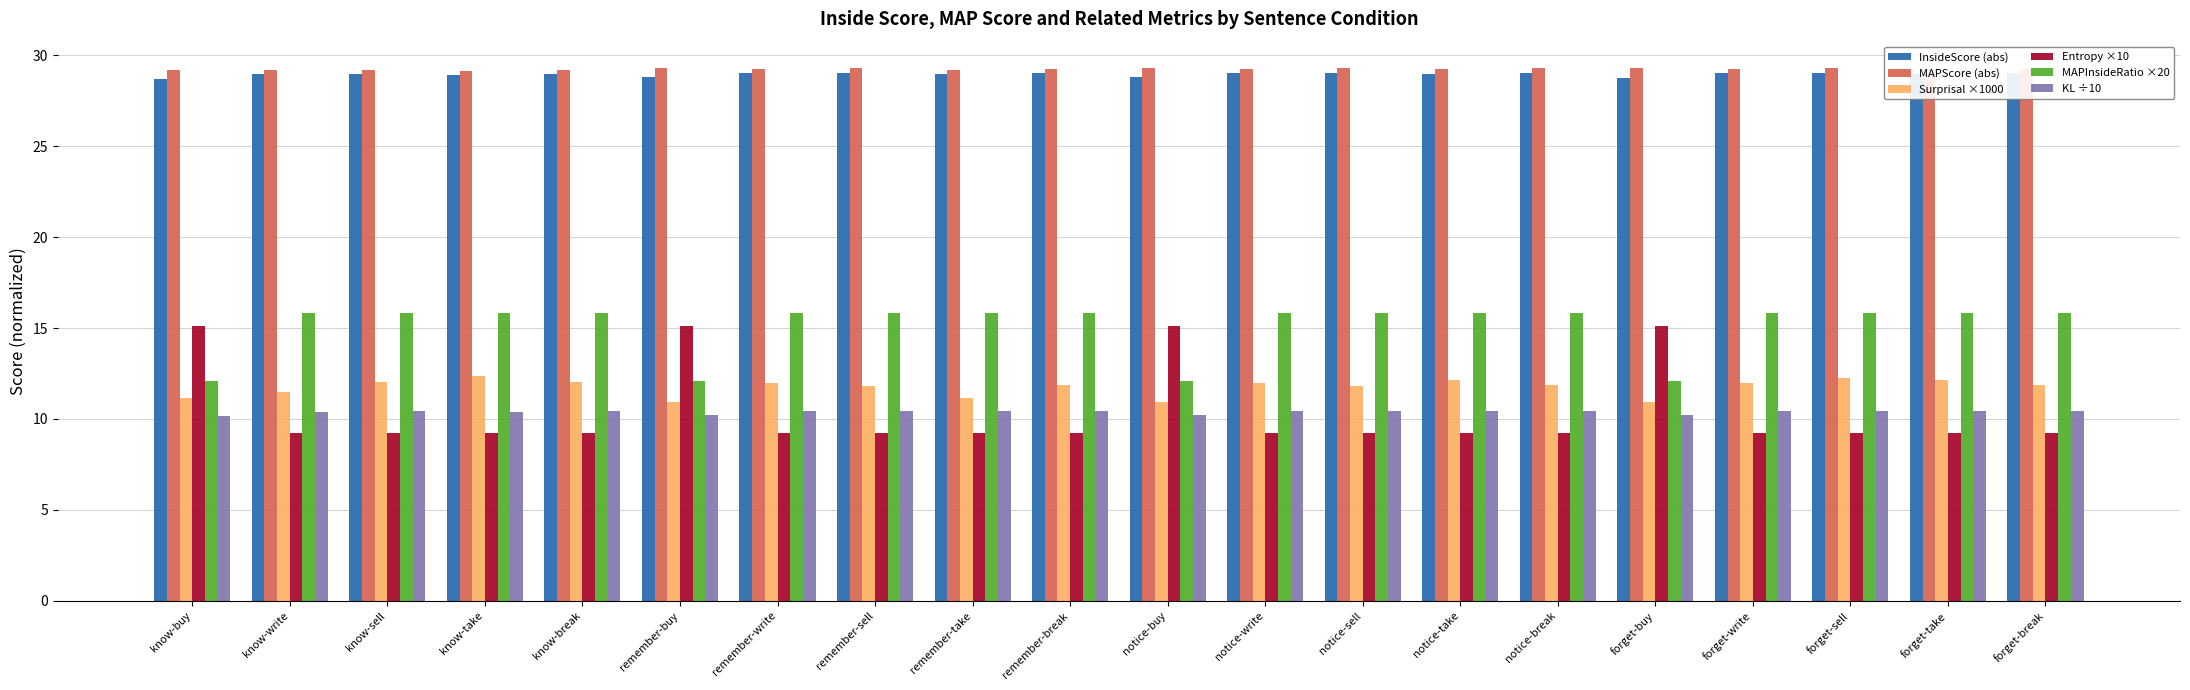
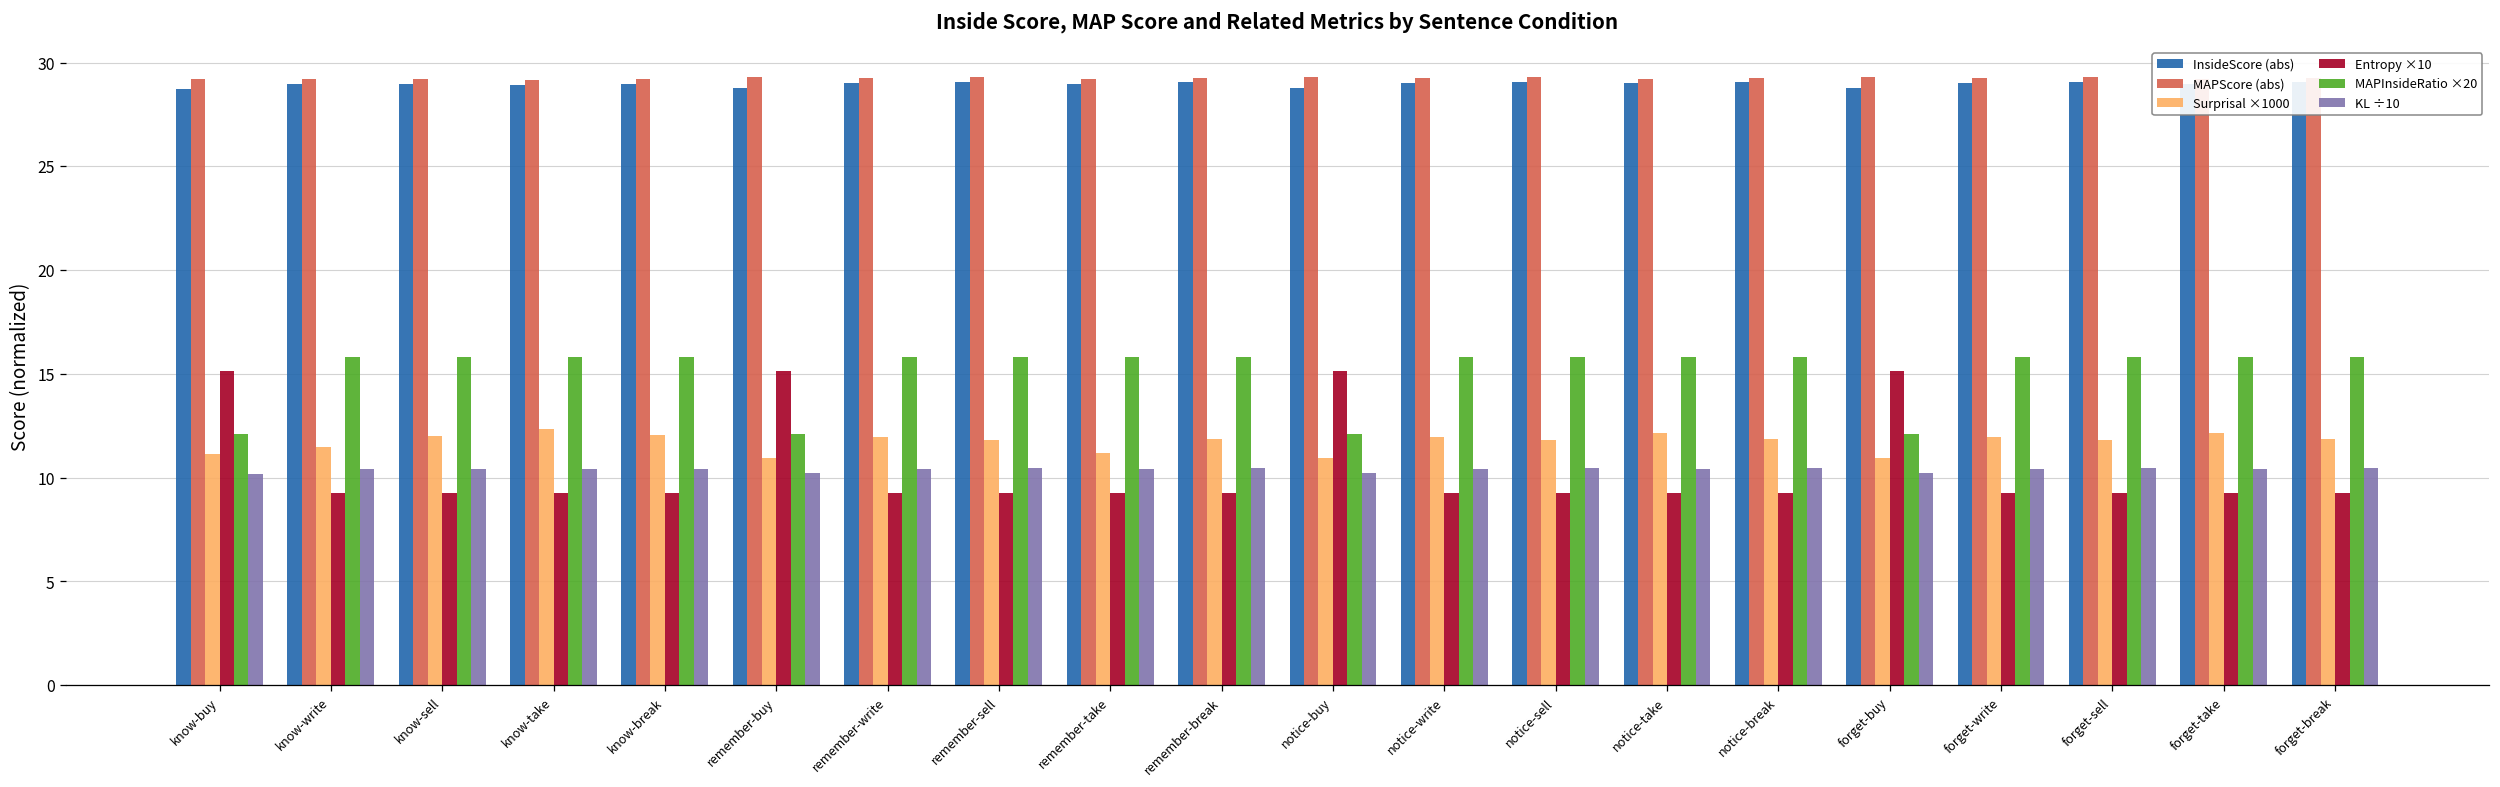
Surprisal ×1000, forget-sell: 12.3 -> 11.8
